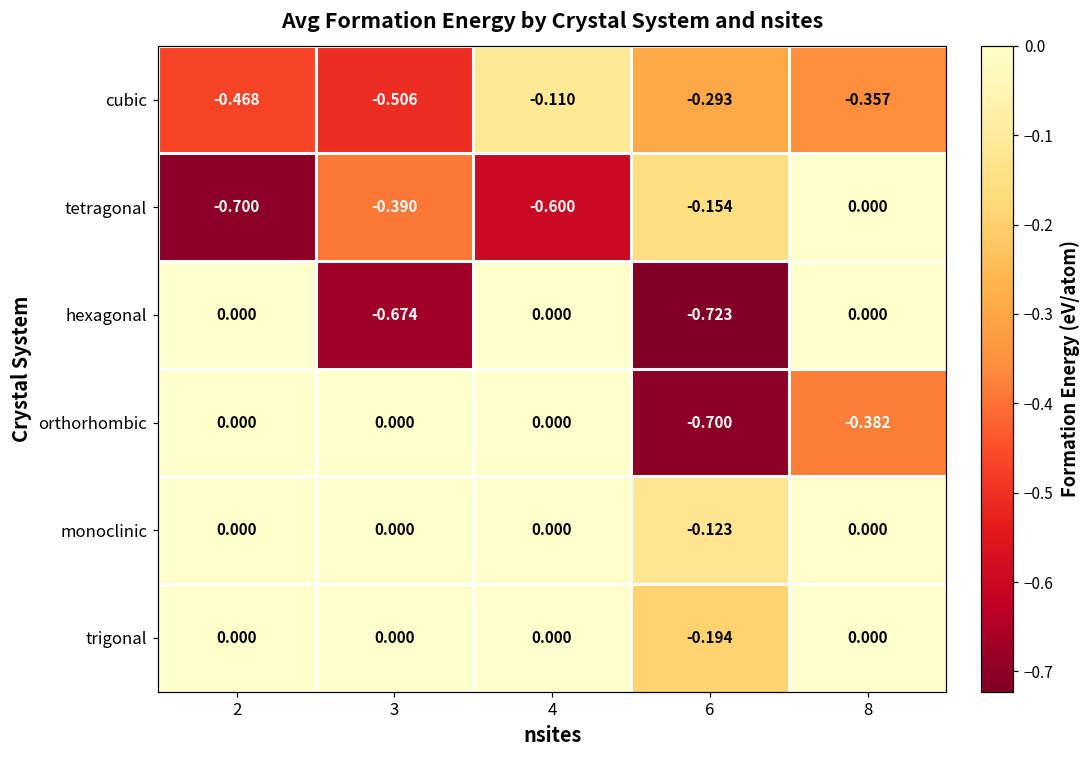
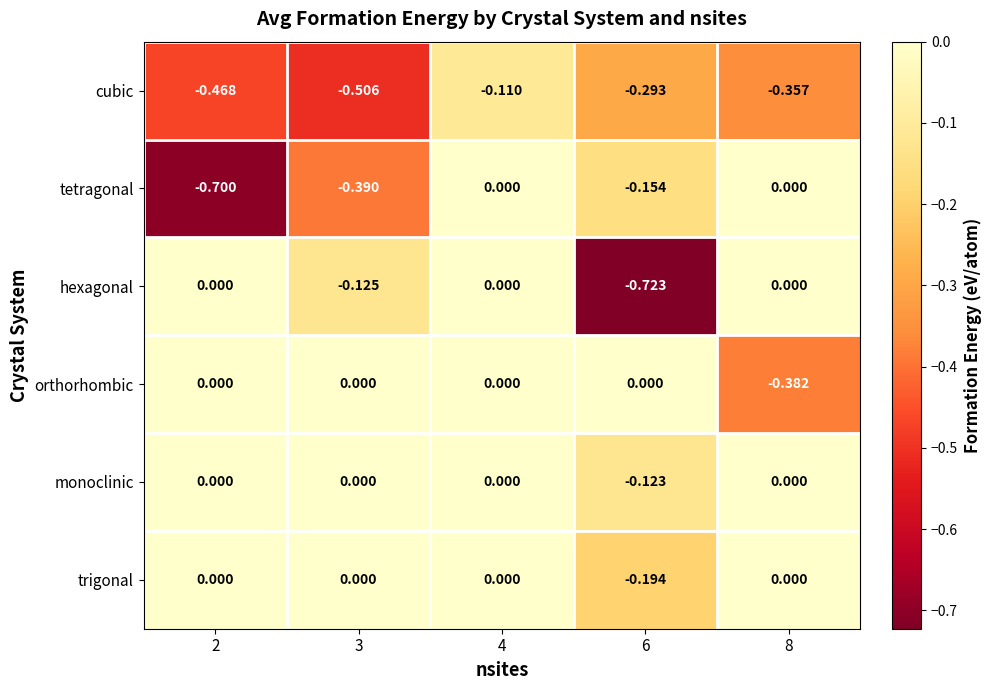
tetragonal, 4: -0.600 -> 0.000
hexagonal, 3: -0.674 -> -0.125
orthorhombic, 6: -0.700 -> 0.000
